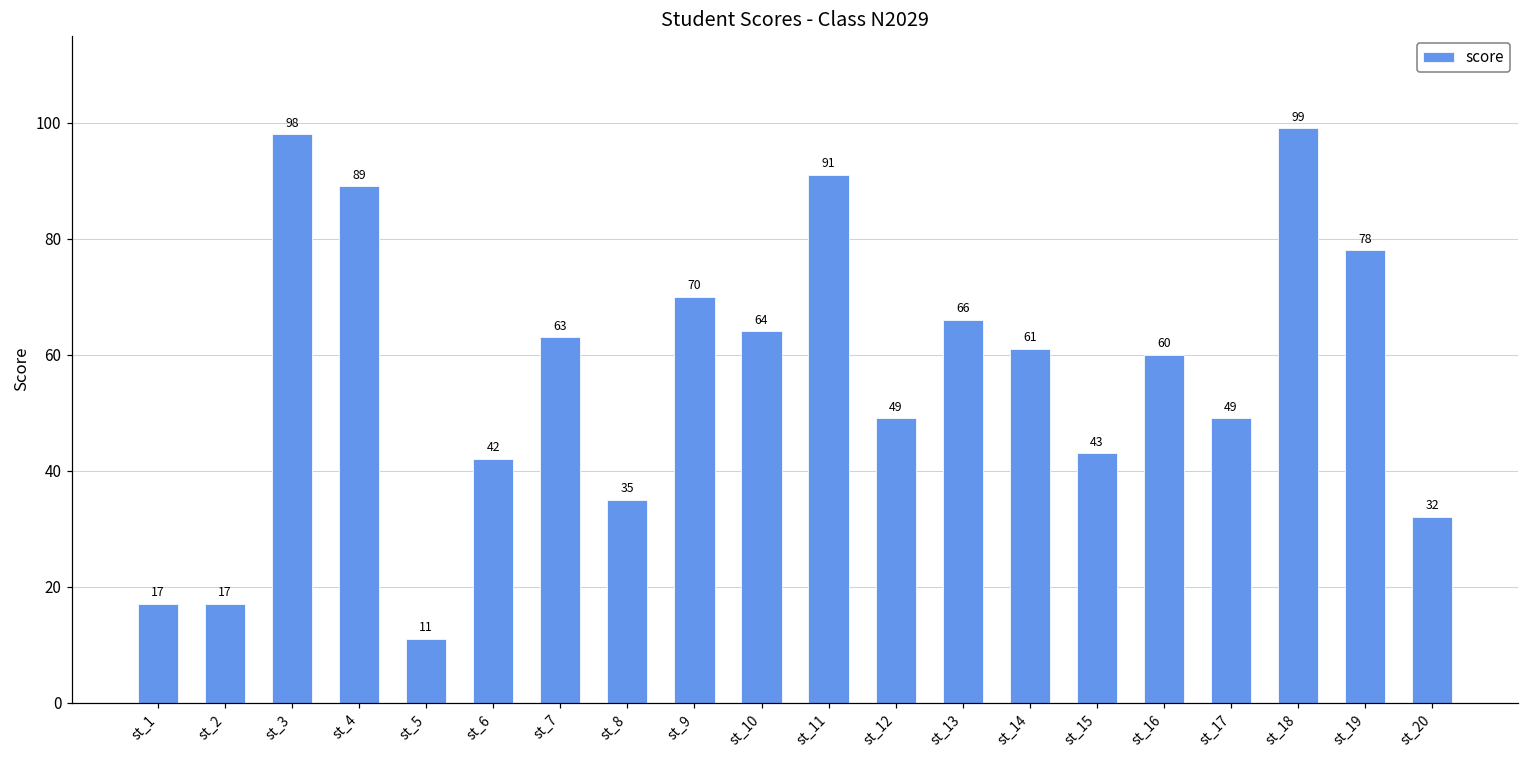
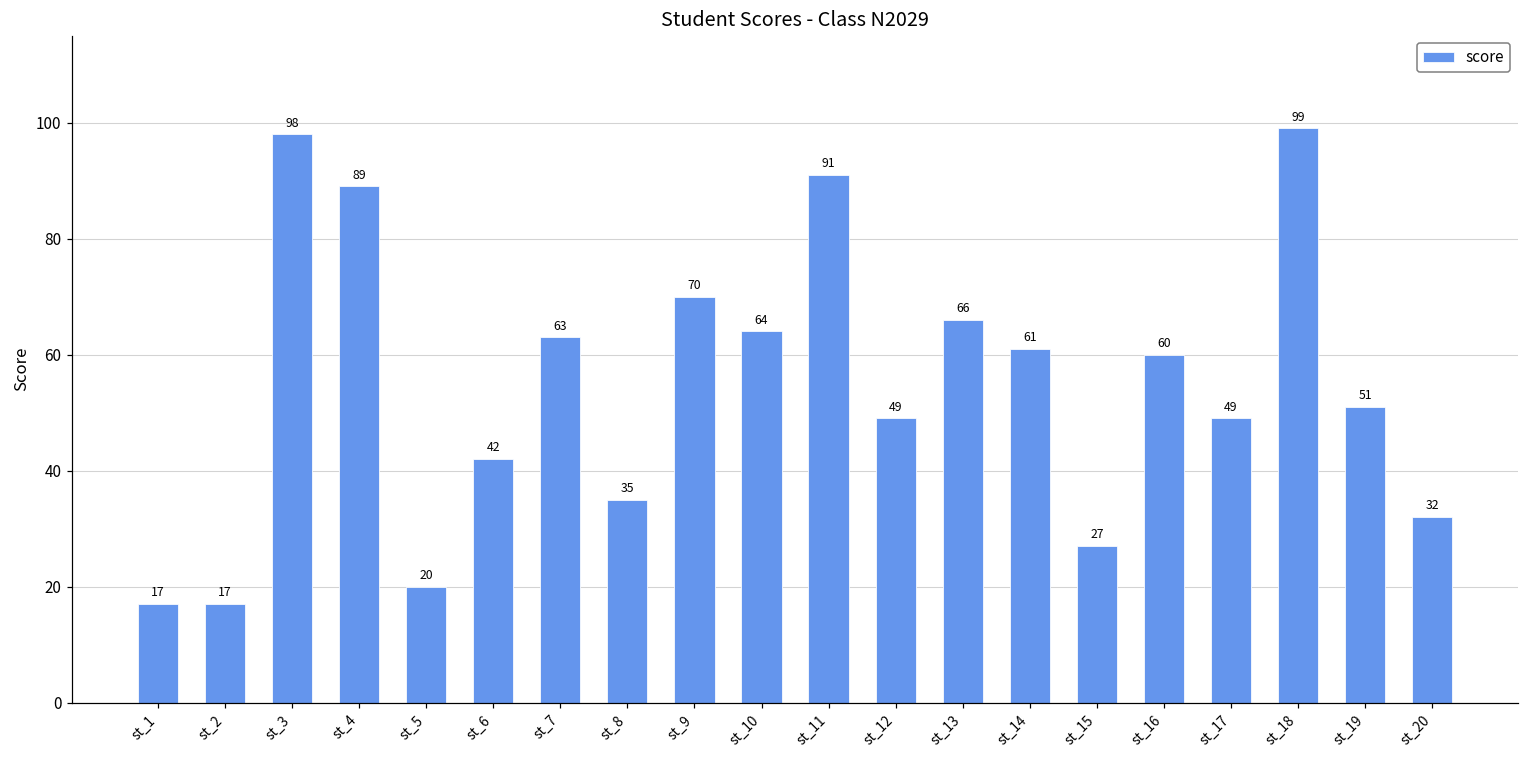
st_5: 11 -> 20
st_15: 43 -> 27
st_19: 78 -> 51
